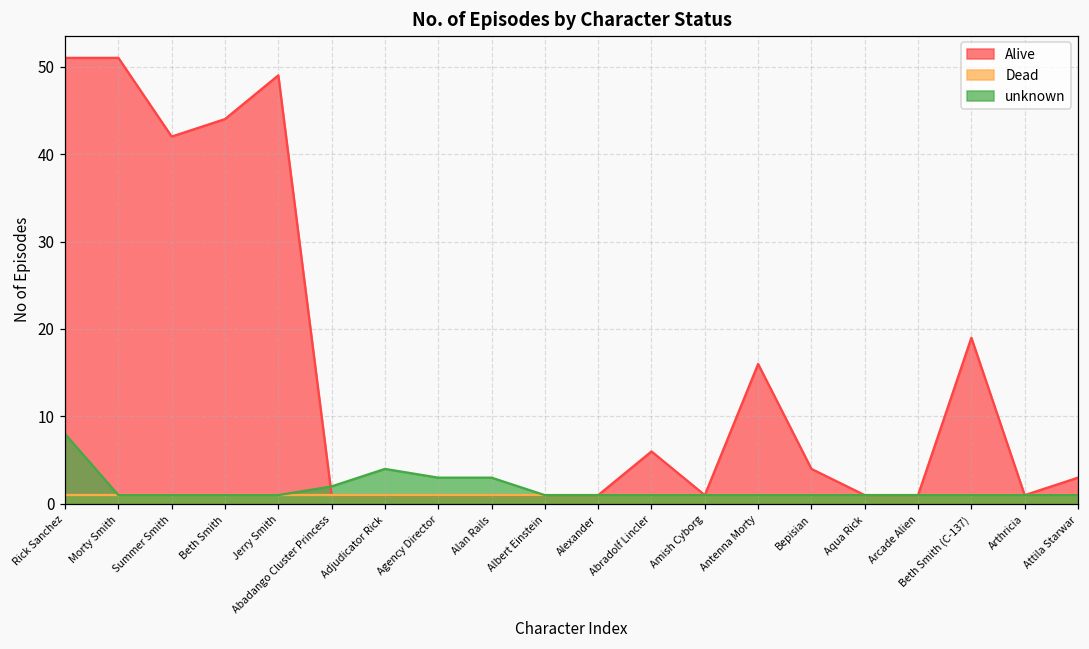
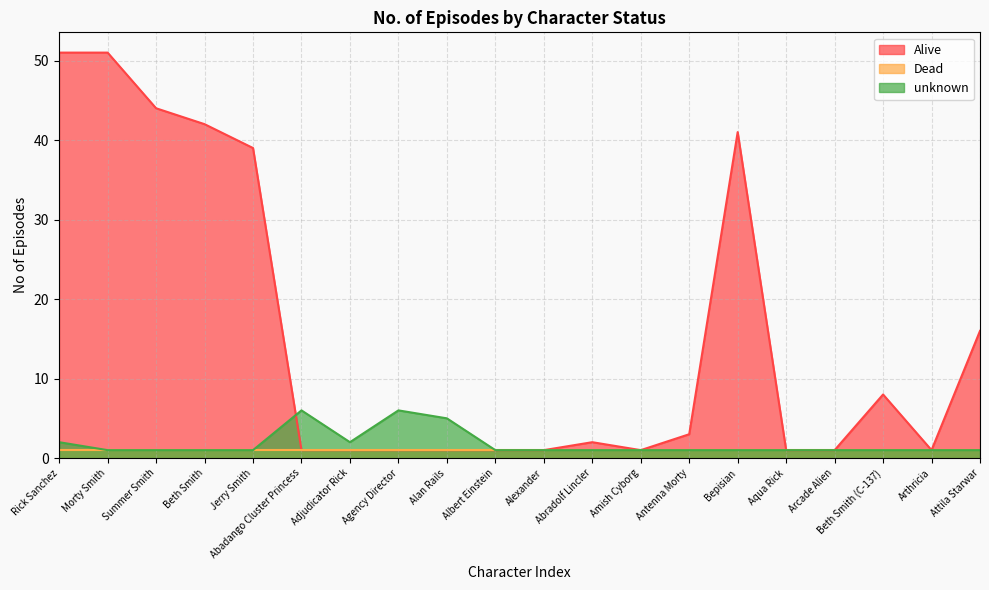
unknown, Rick Sanchez: 8 -> 2
Alive, Summer Smith: 42 -> 44
Alive, Beth Smith: 44 -> 42
Alive, Jerry Smith: 49 -> 39
unknown, Abadango Cluster Princess: 2 -> 6
unknown, Adjudicator Rick: 4 -> 2
unknown, Agency Director: 3 -> 6
unknown, Alan Rails: 3 -> 5
Alive, Abradolf Lincler: 6 -> 2
Alive, Antenna Morty: 16 -> 3
Alive, Bepisian: 4 -> 41
Alive, Beth Smith (C-137): 19 -> 8
Alive, Attila Starwar: 3 -> 16
